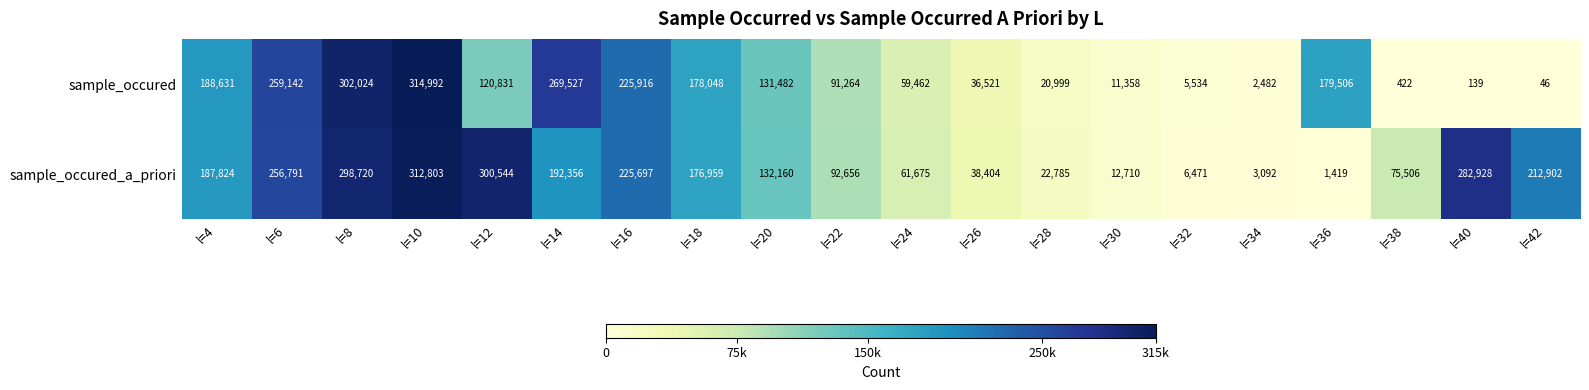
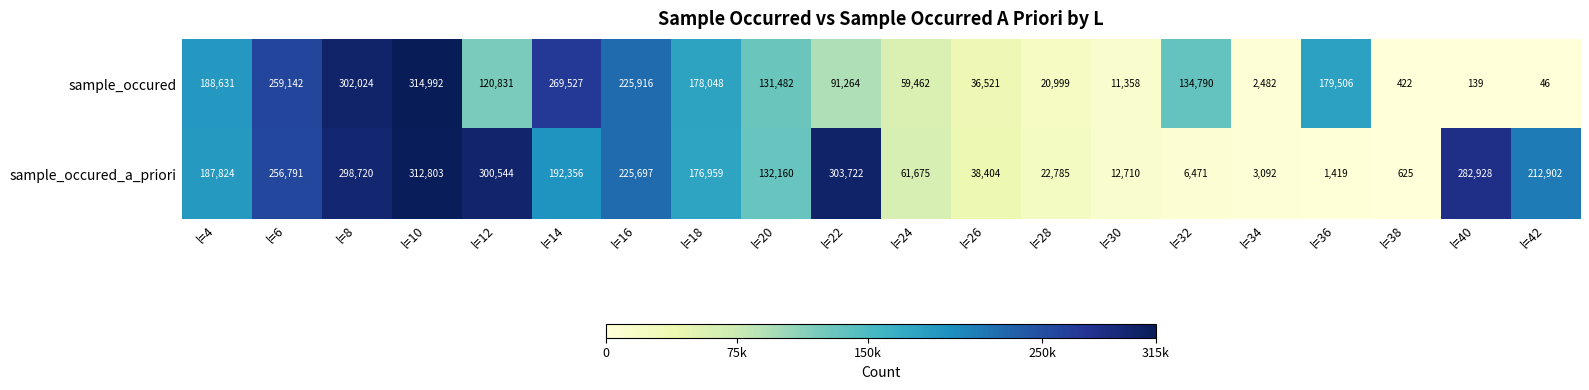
sample_occured, l=32: 5,534 -> 134,790
sample_occured_a_priori, l=22: 92,656 -> 303,722
sample_occured_a_priori, l=38: 75,506 -> 625
